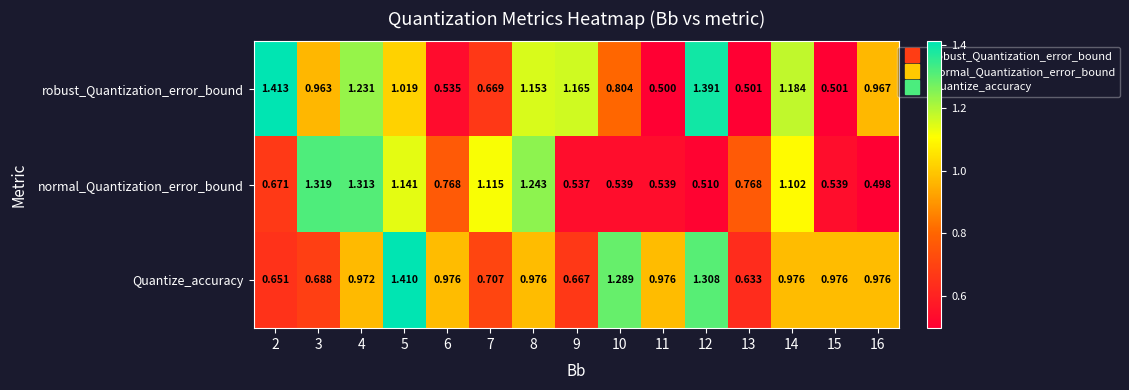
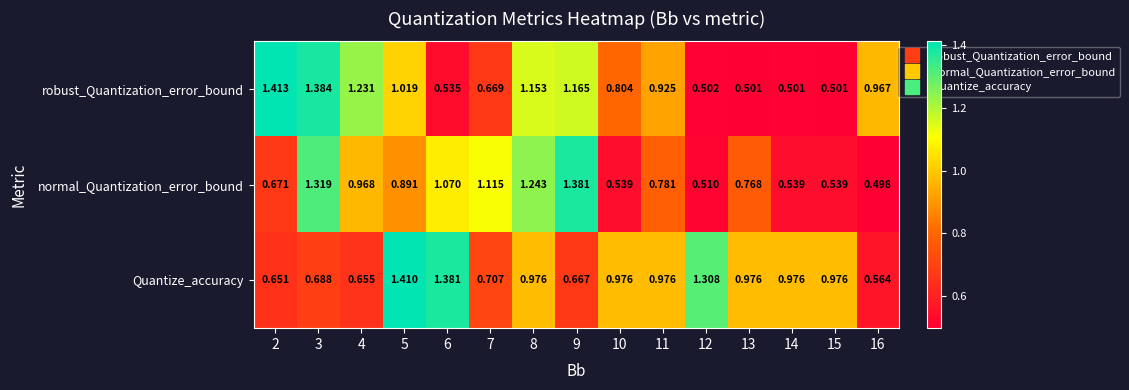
robust_Quantization_error_bound, 3: 0.963 -> 1.384
robust_Quantization_error_bound, 11: 0.500 -> 0.925
robust_Quantization_error_bound, 12: 1.391 -> 0.502
robust_Quantization_error_bound, 14: 1.184 -> 0.501
normal_Quantization_error_bound, 4: 1.313 -> 0.968
normal_Quantization_error_bound, 5: 1.141 -> 0.891
normal_Quantization_error_bound, 6: 0.768 -> 1.070
normal_Quantization_error_bound, 9: 0.537 -> 1.381
normal_Quantization_error_bound, 11: 0.539 -> 0.781
normal_Quantization_error_bound, 14: 1.102 -> 0.539
Quantize_accuracy, 4: 0.972 -> 0.655
Quantize_accuracy, 6: 0.976 -> 1.381
Quantize_accuracy, 10: 1.289 -> 0.976
Quantize_accuracy, 13: 0.633 -> 0.976
Quantize_accuracy, 16: 0.976 -> 0.564
